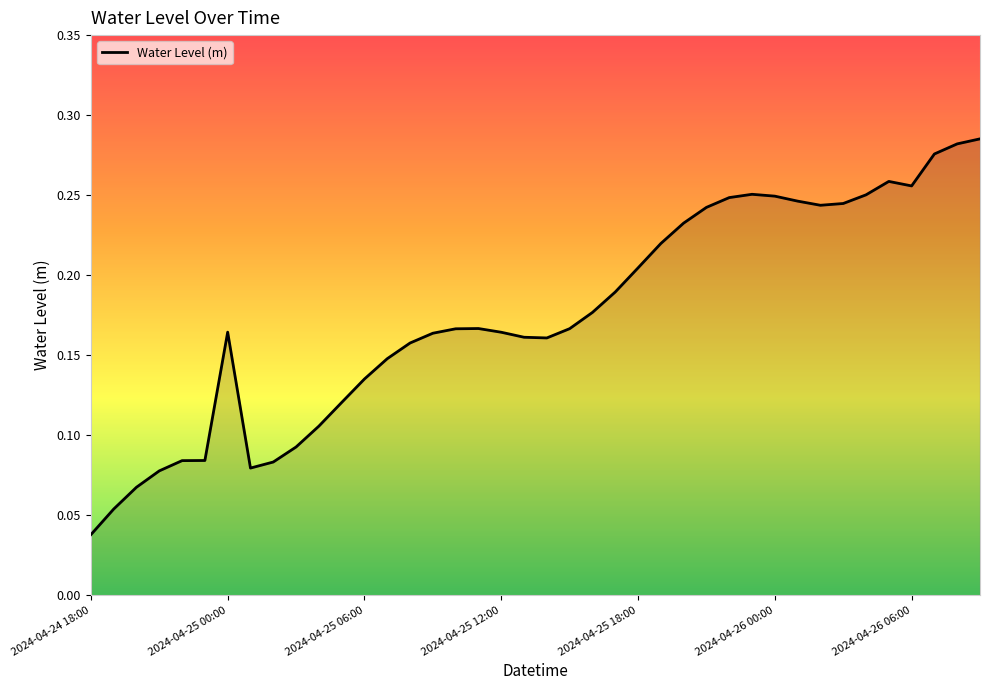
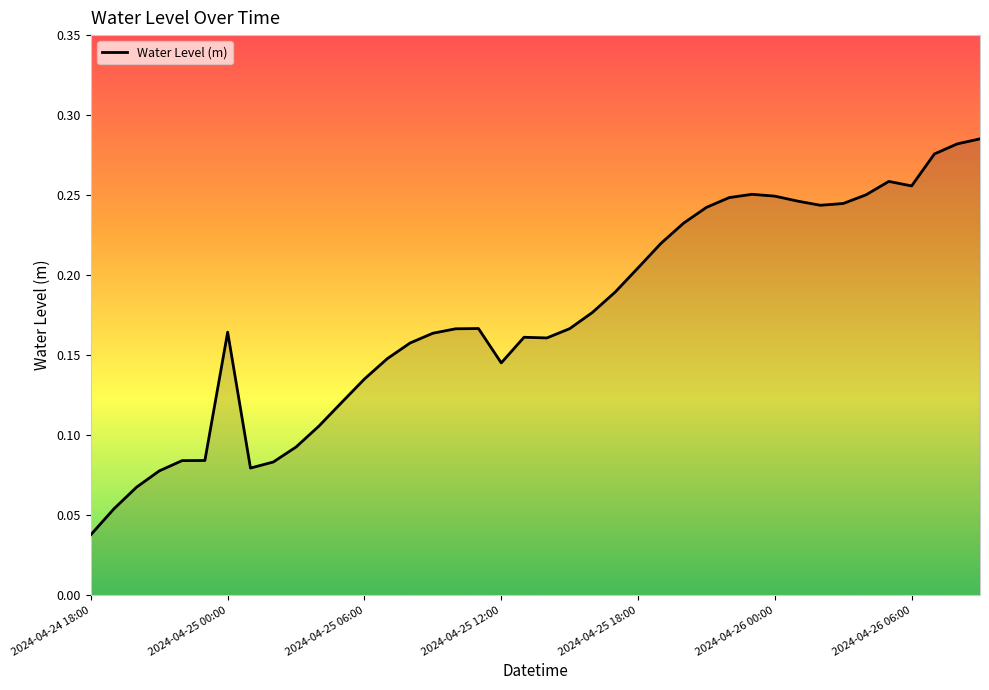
2024-04-25 12:00: 0.164 -> 0.145
